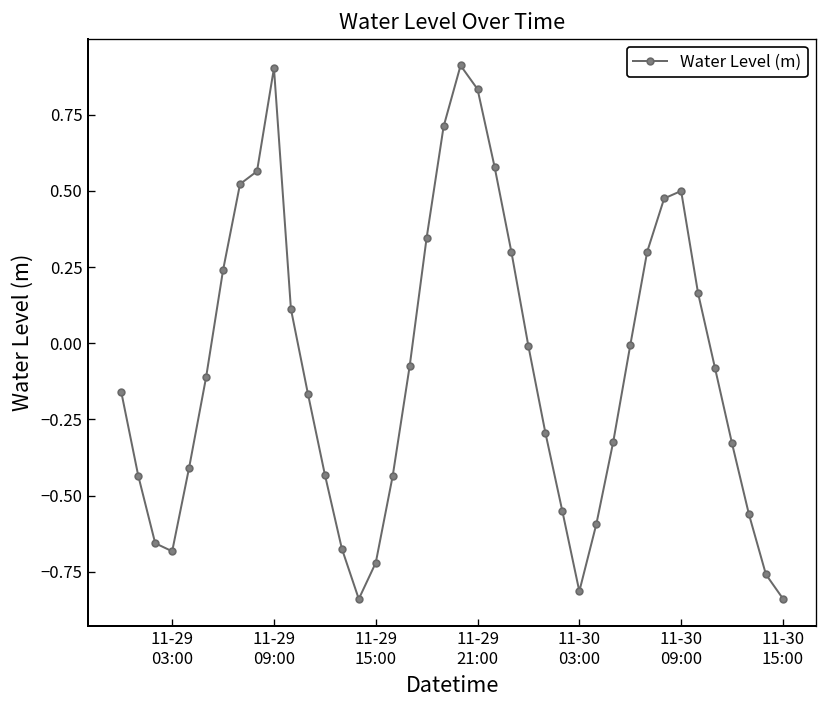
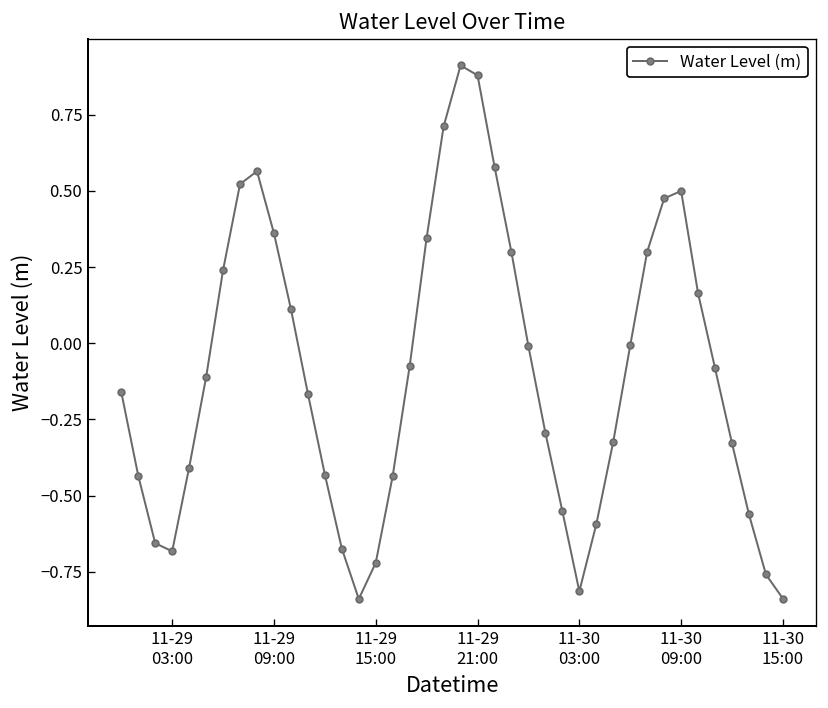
11-29 09:00: 0.90 -> 0.36
11-29 21:00: 0.83 -> 0.88
